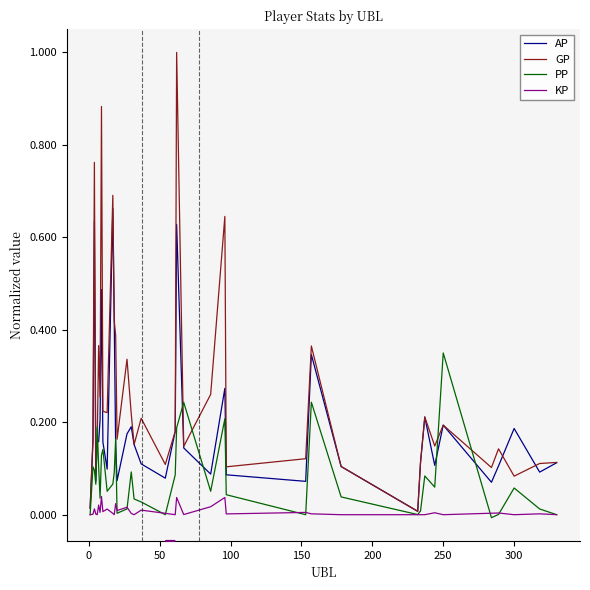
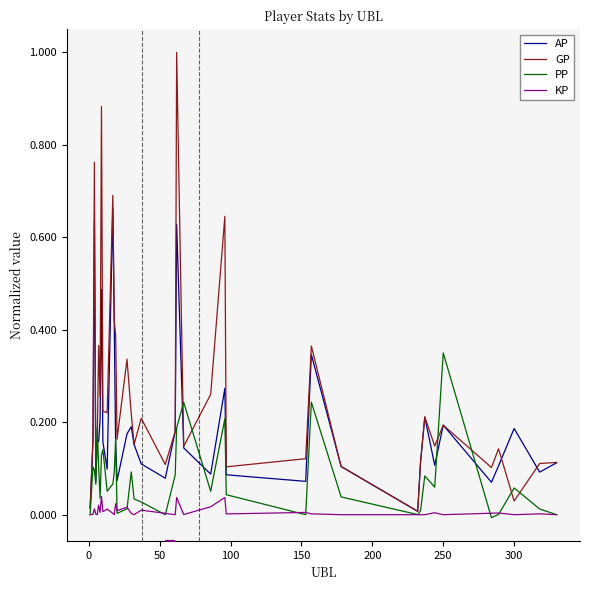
GP, 300: 0.08 -> 0.03
